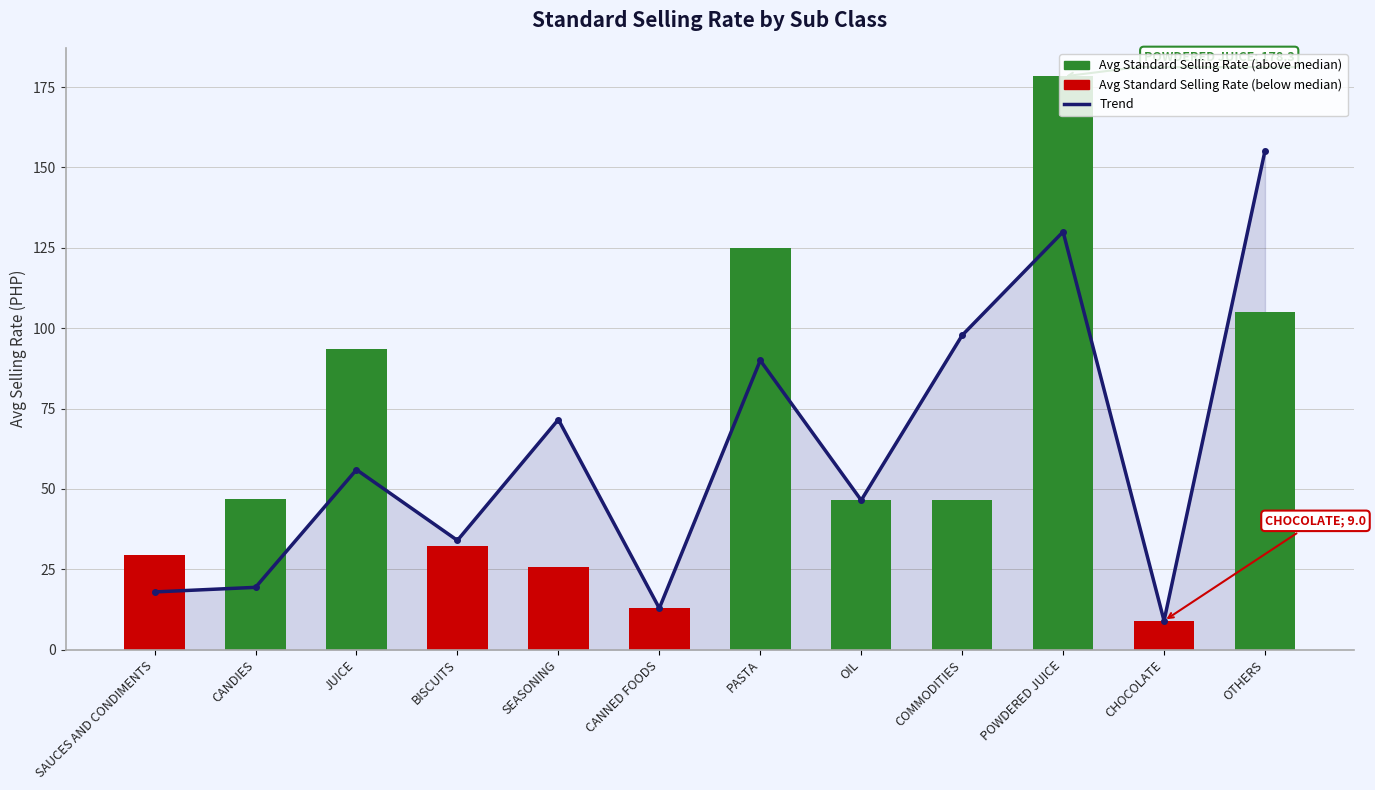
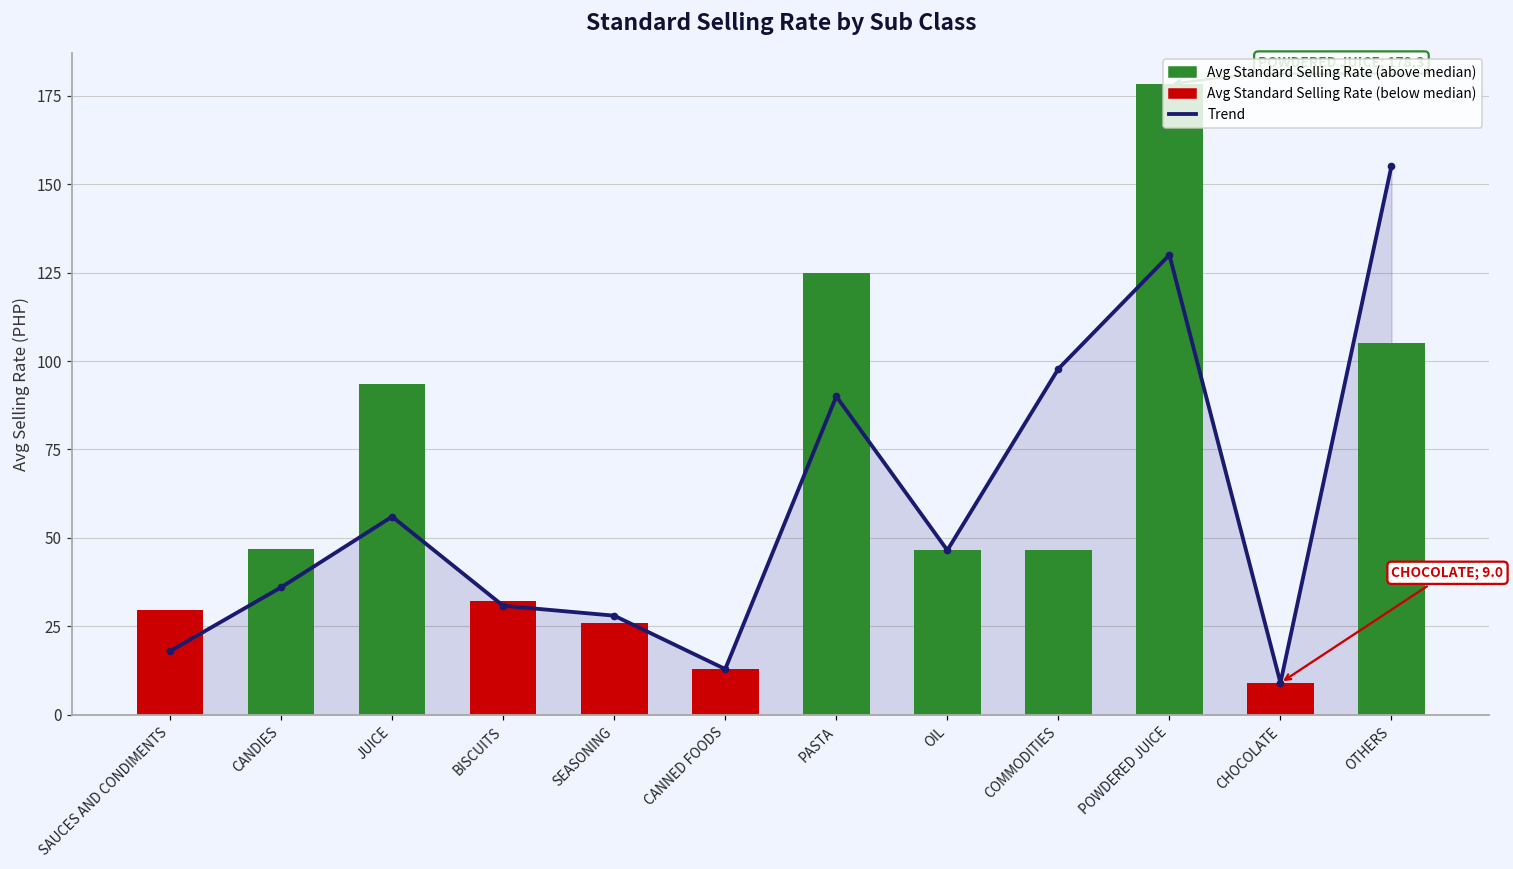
Trend, CANDIES: 19 -> 36
Trend, BISCUITS: 34 -> 31
Trend, SEASONING: 72 -> 28
